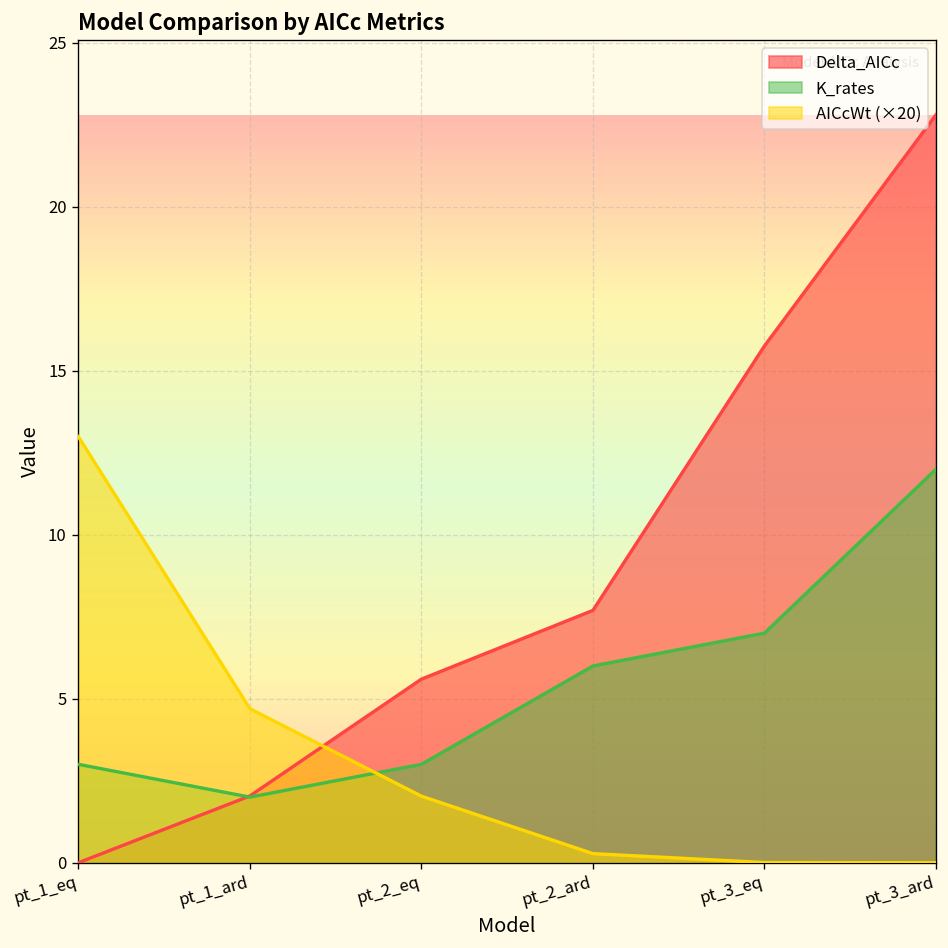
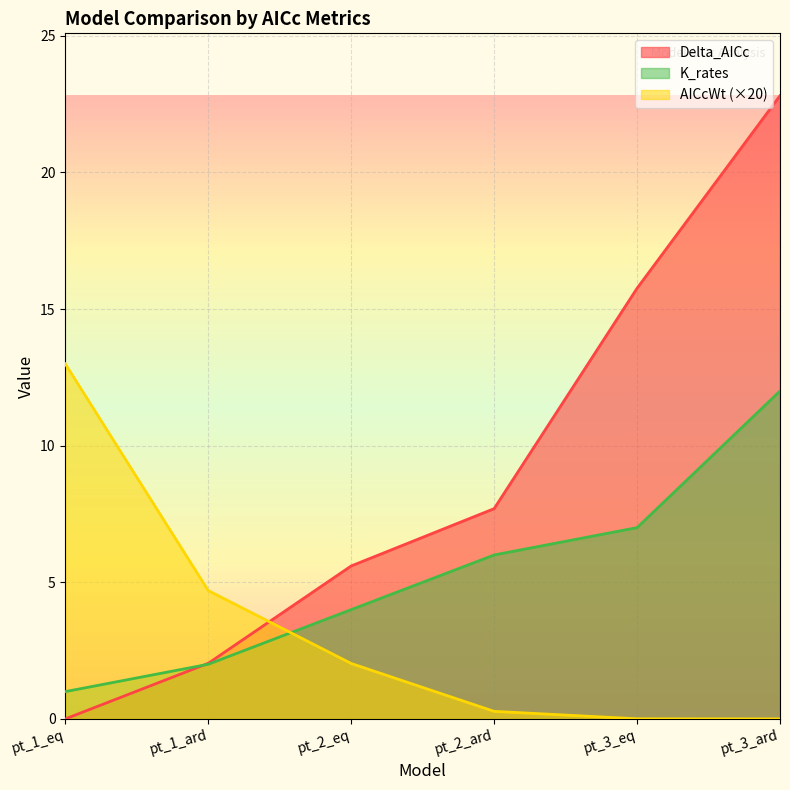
K_rates, pt_1_eq: 3 -> 1
K_rates, pt_2_eq: 3 -> 4
